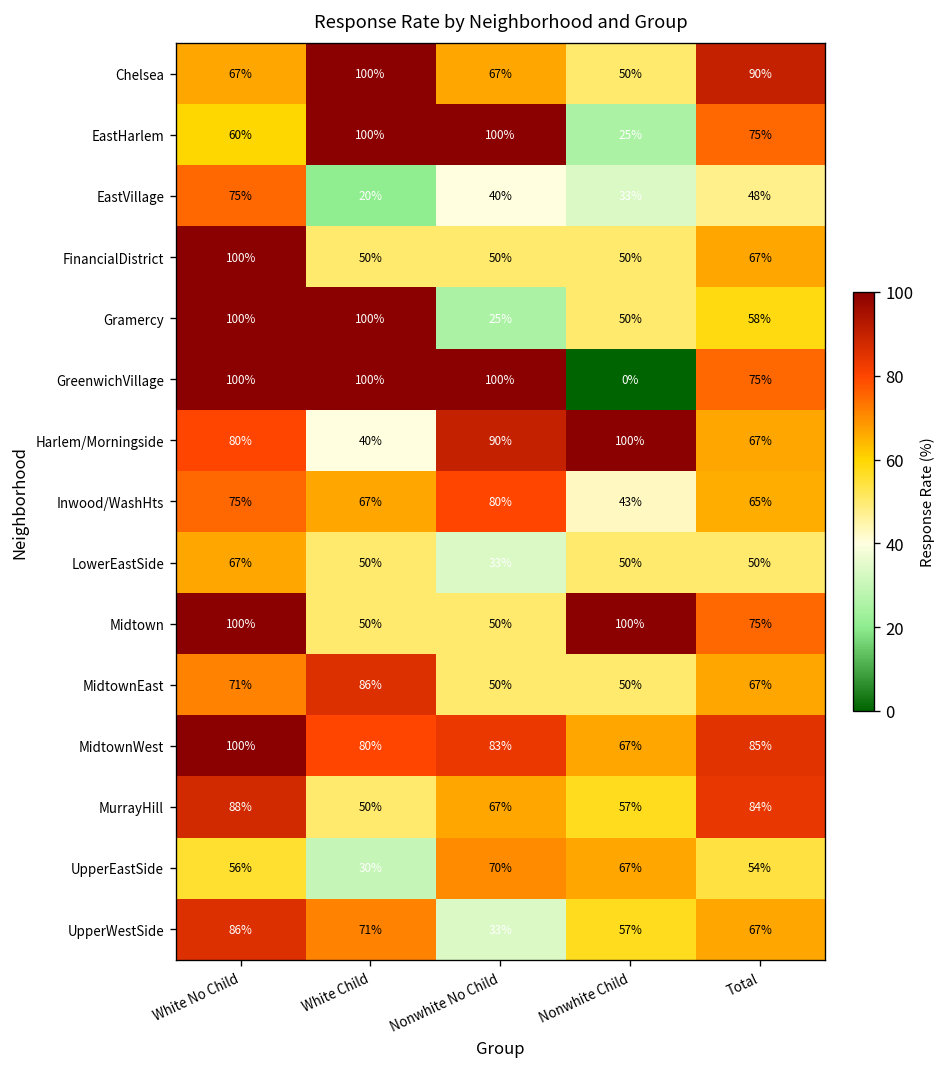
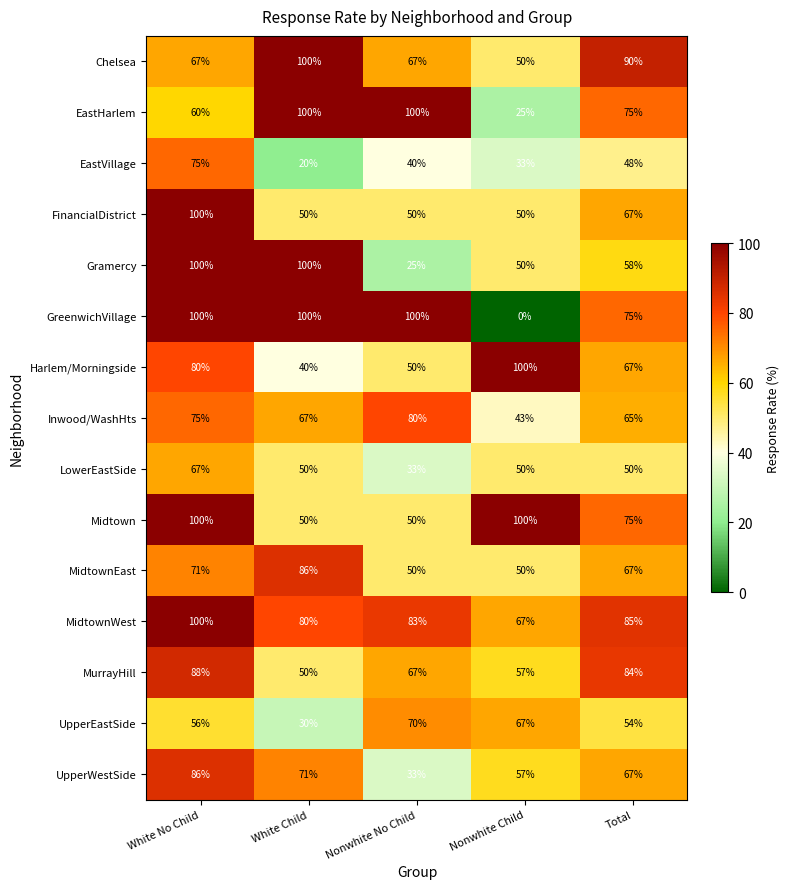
Harlem/Morningside, Nonwhite No Child: 90% -> 50%
